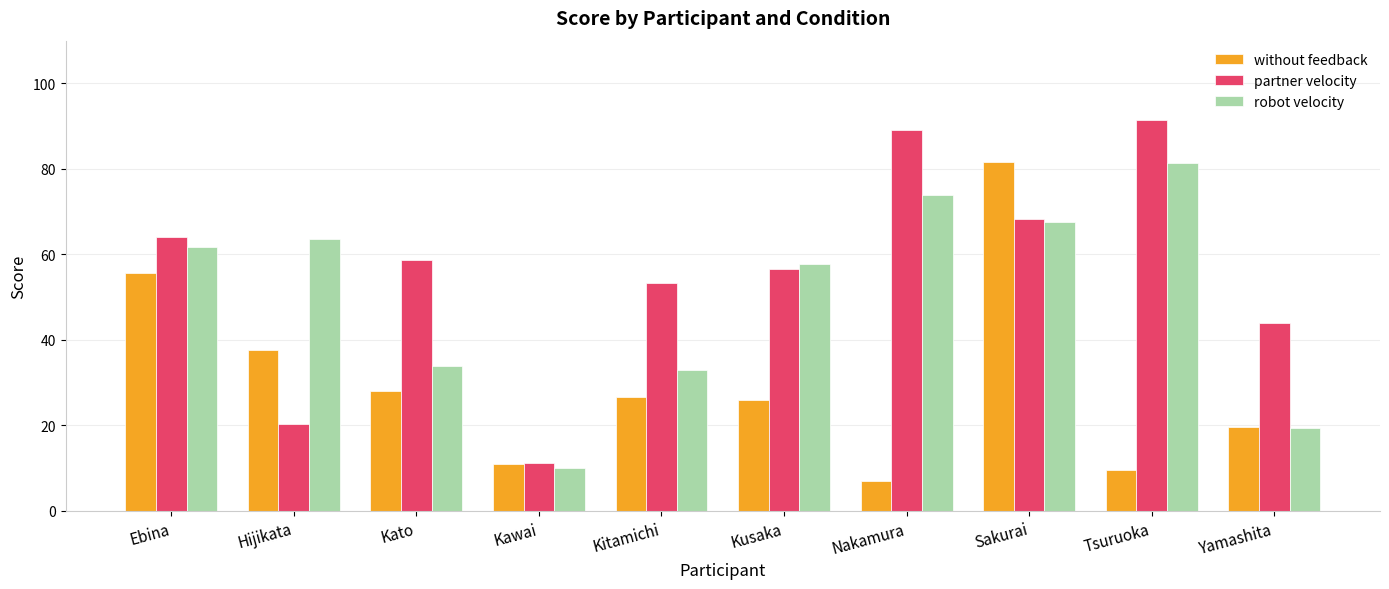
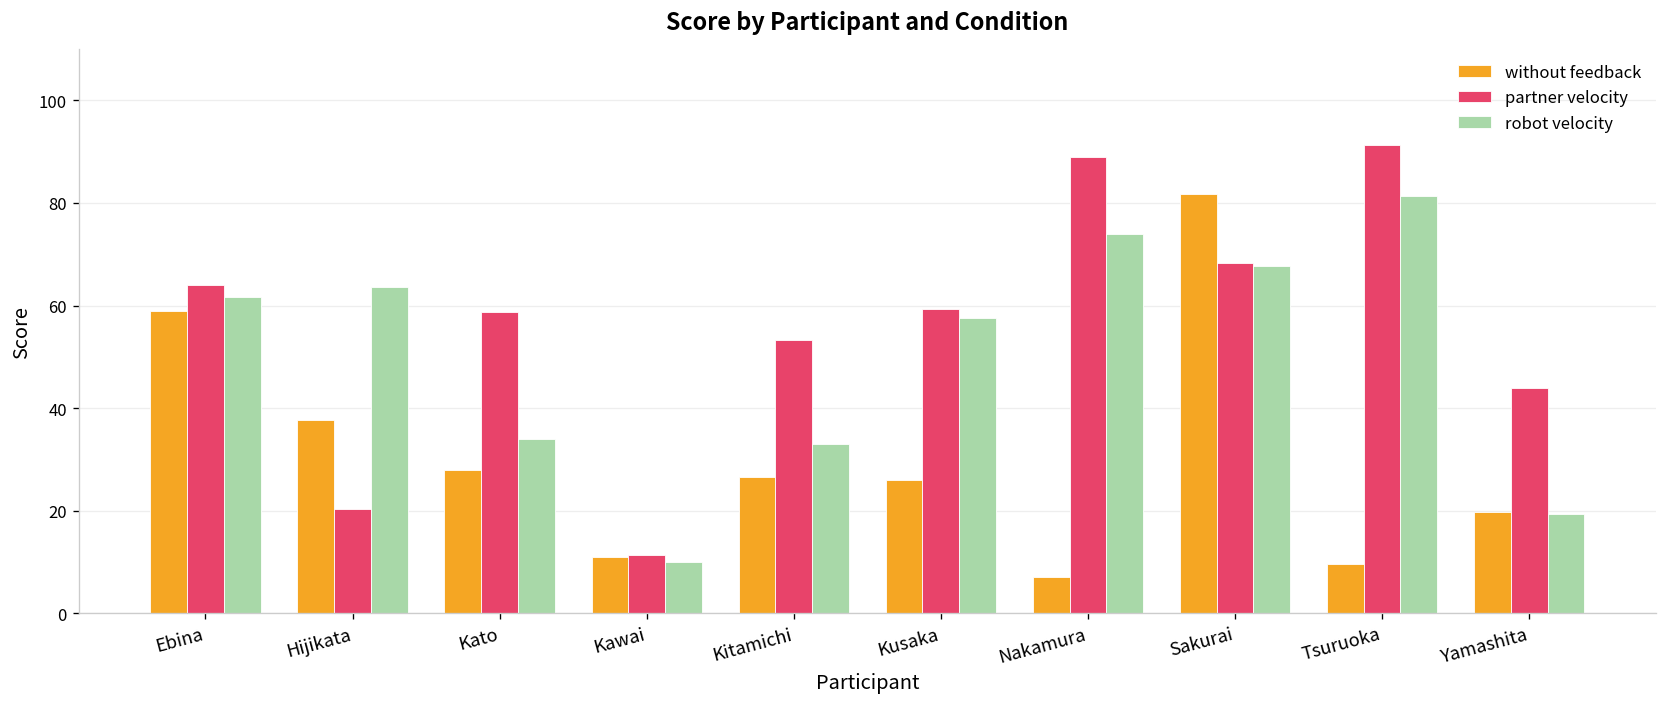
without feedback, Ebina: 56 -> 59
partner velocity, Kusaka: 57 -> 59
